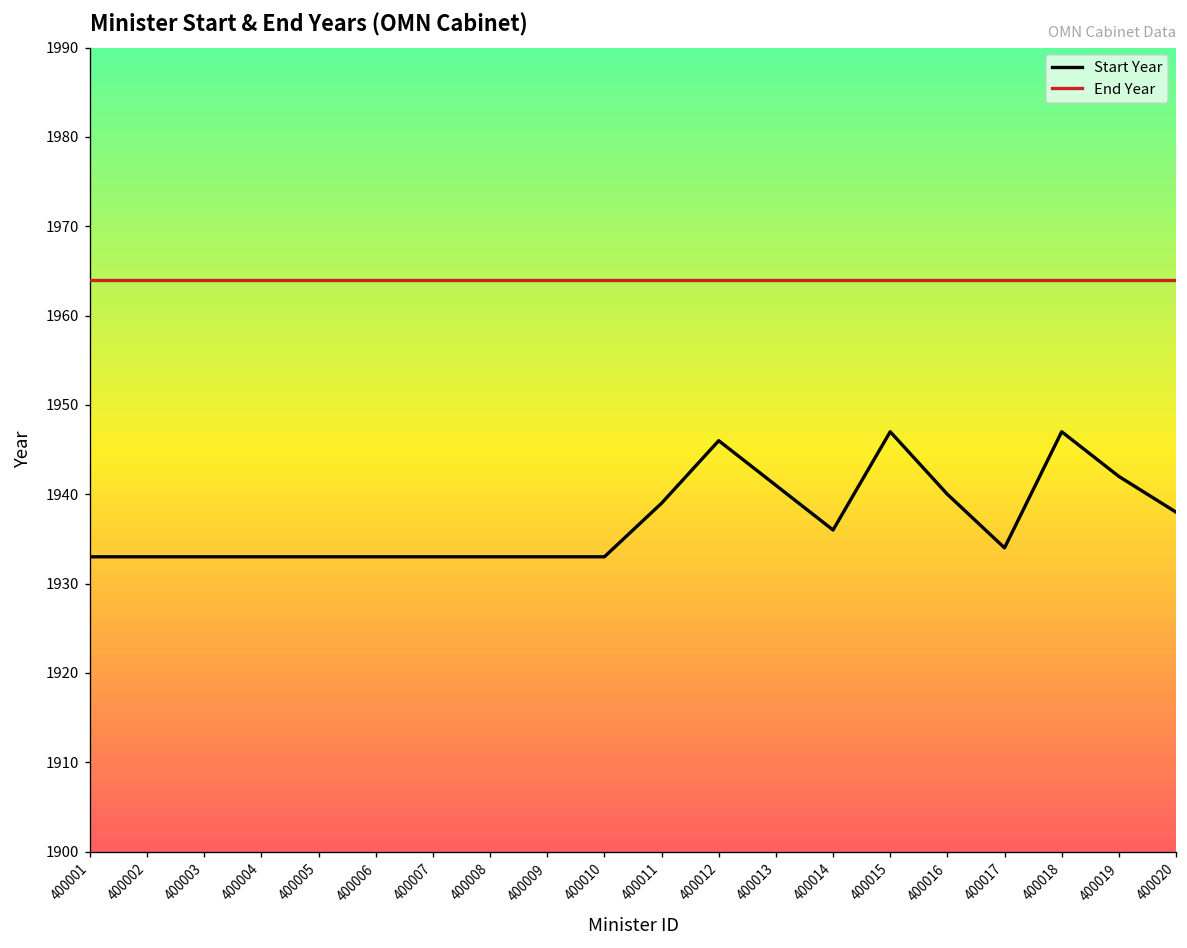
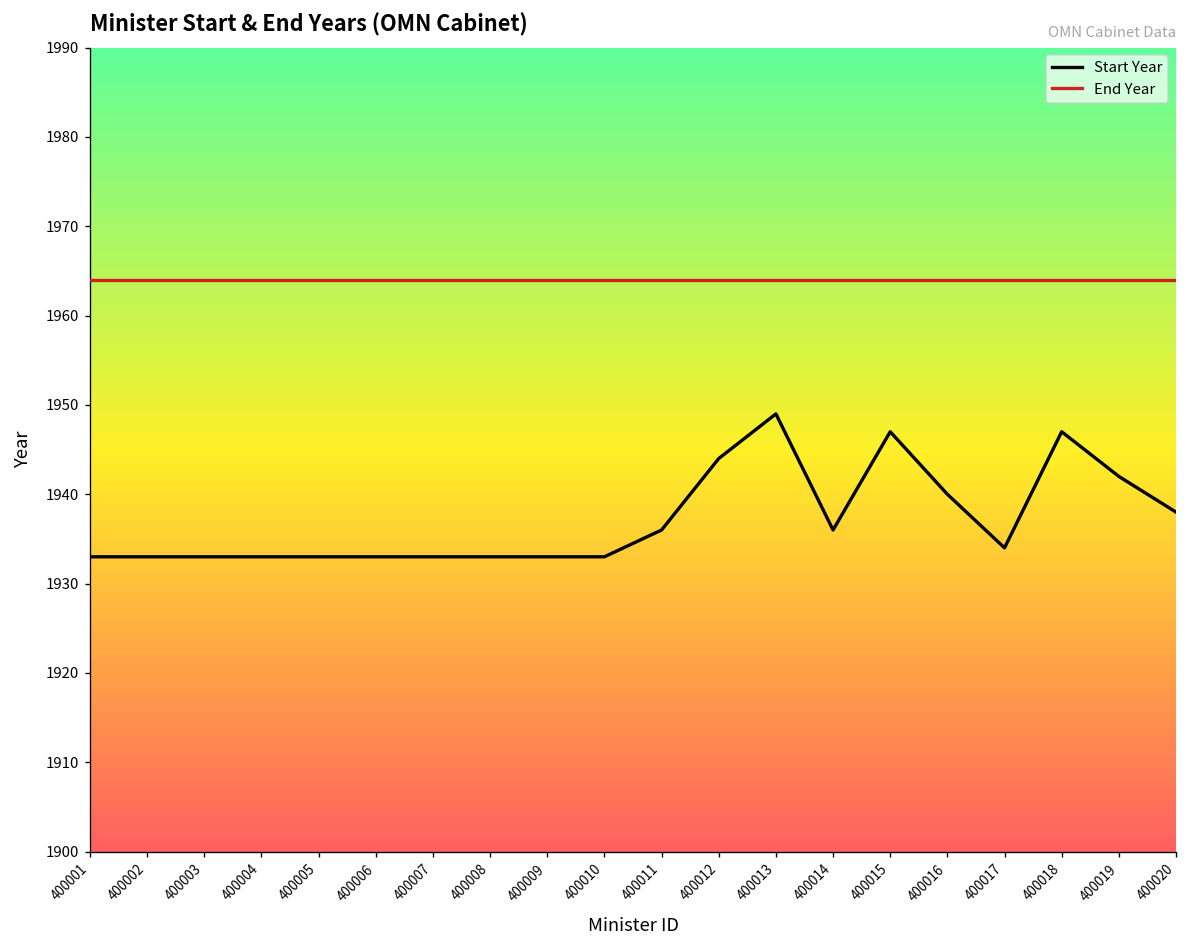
Start Year, 400011: 1939 -> 1936
Start Year, 400012: 1946 -> 1944
Start Year, 400013: 1941 -> 1949
